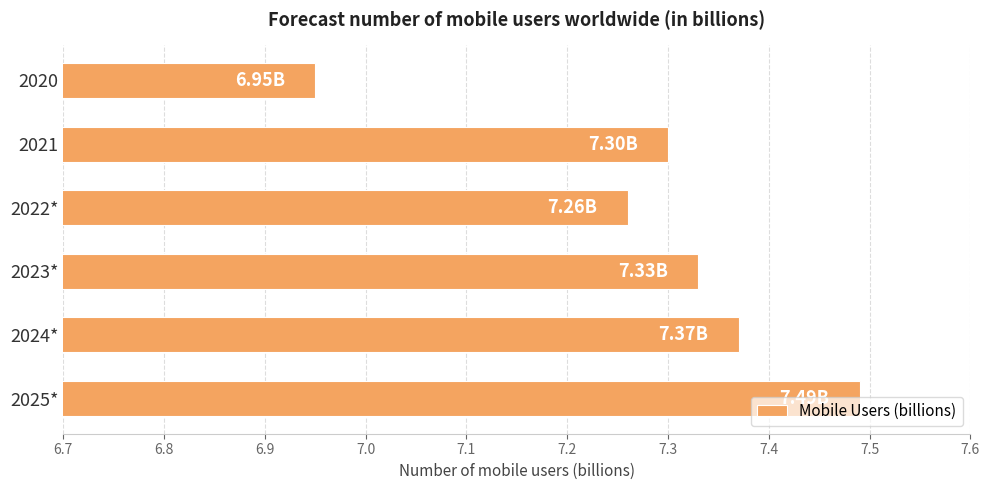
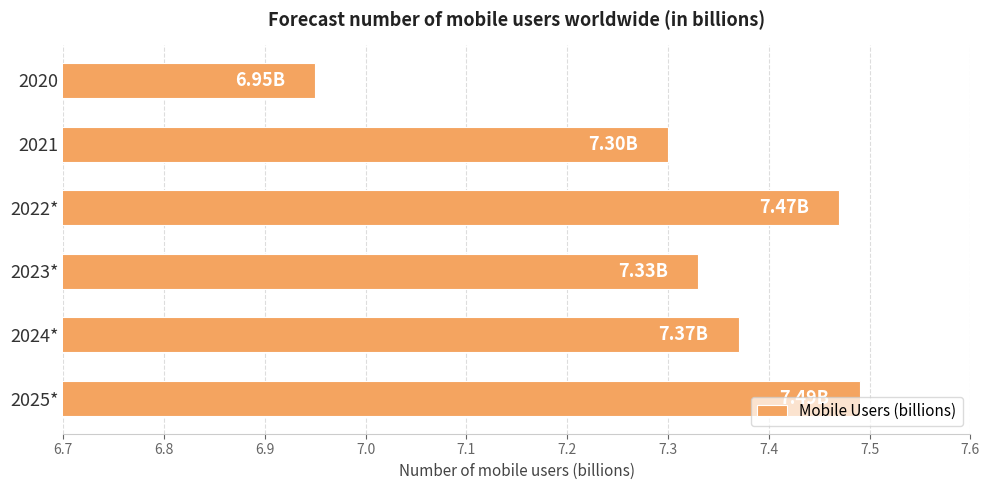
2022*: 7.26B -> 7.47B
